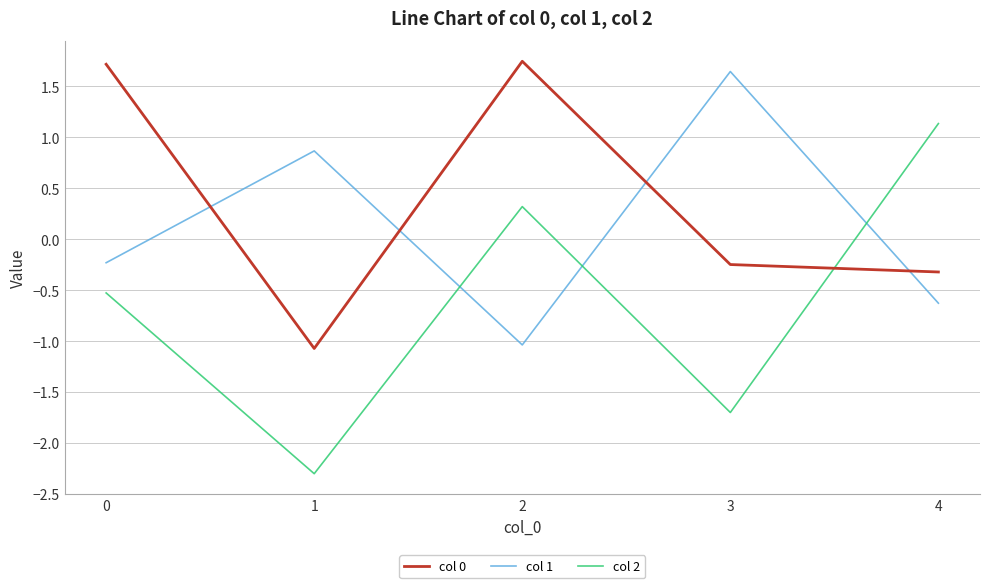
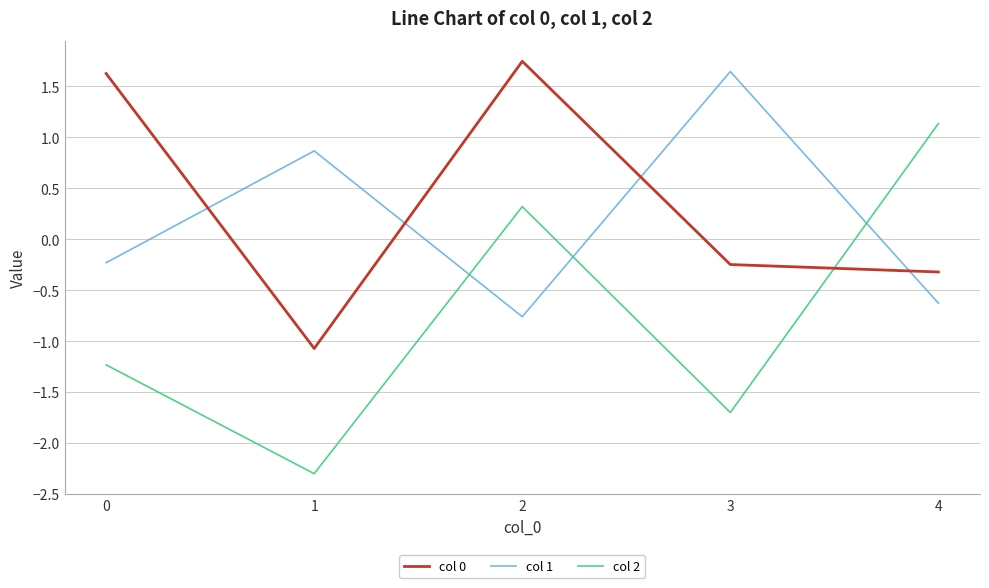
col 0, 0: 1.72 -> 1.62
col 2, 0: -0.53 -> -1.23
col 1, 2: -1.04 -> -0.76
